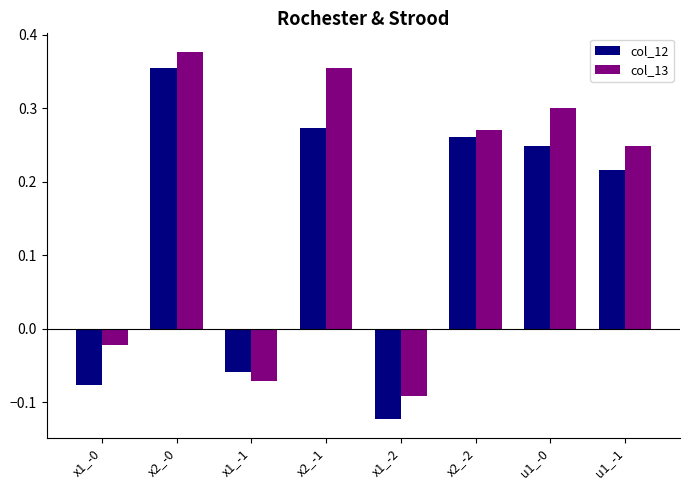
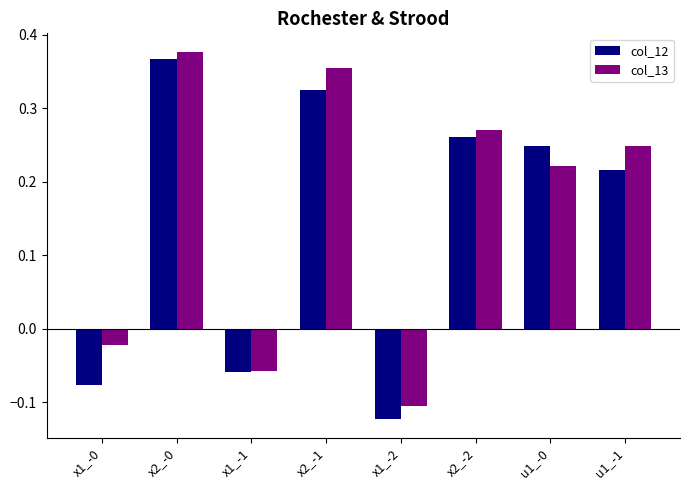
col_12, x2_-0: 0.35 -> 0.37
col_13, x1_-1: -0.07 -> -0.06
col_12, x2_-1: 0.27 -> 0.33
col_13, x1_-2: -0.09 -> -0.10
col_13, u1_-0: 0.30 -> 0.22
